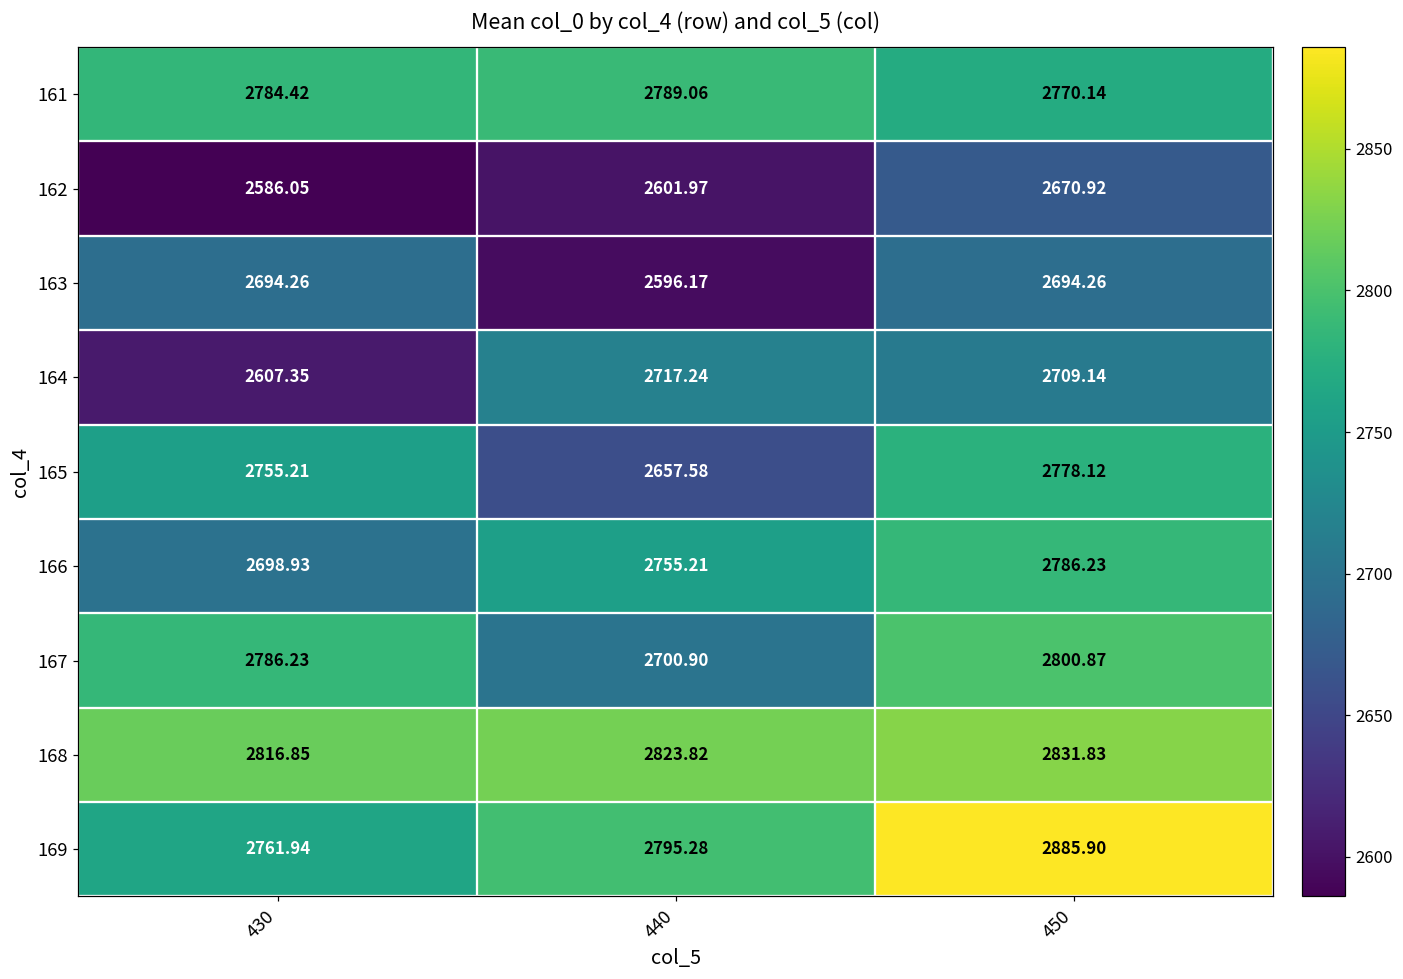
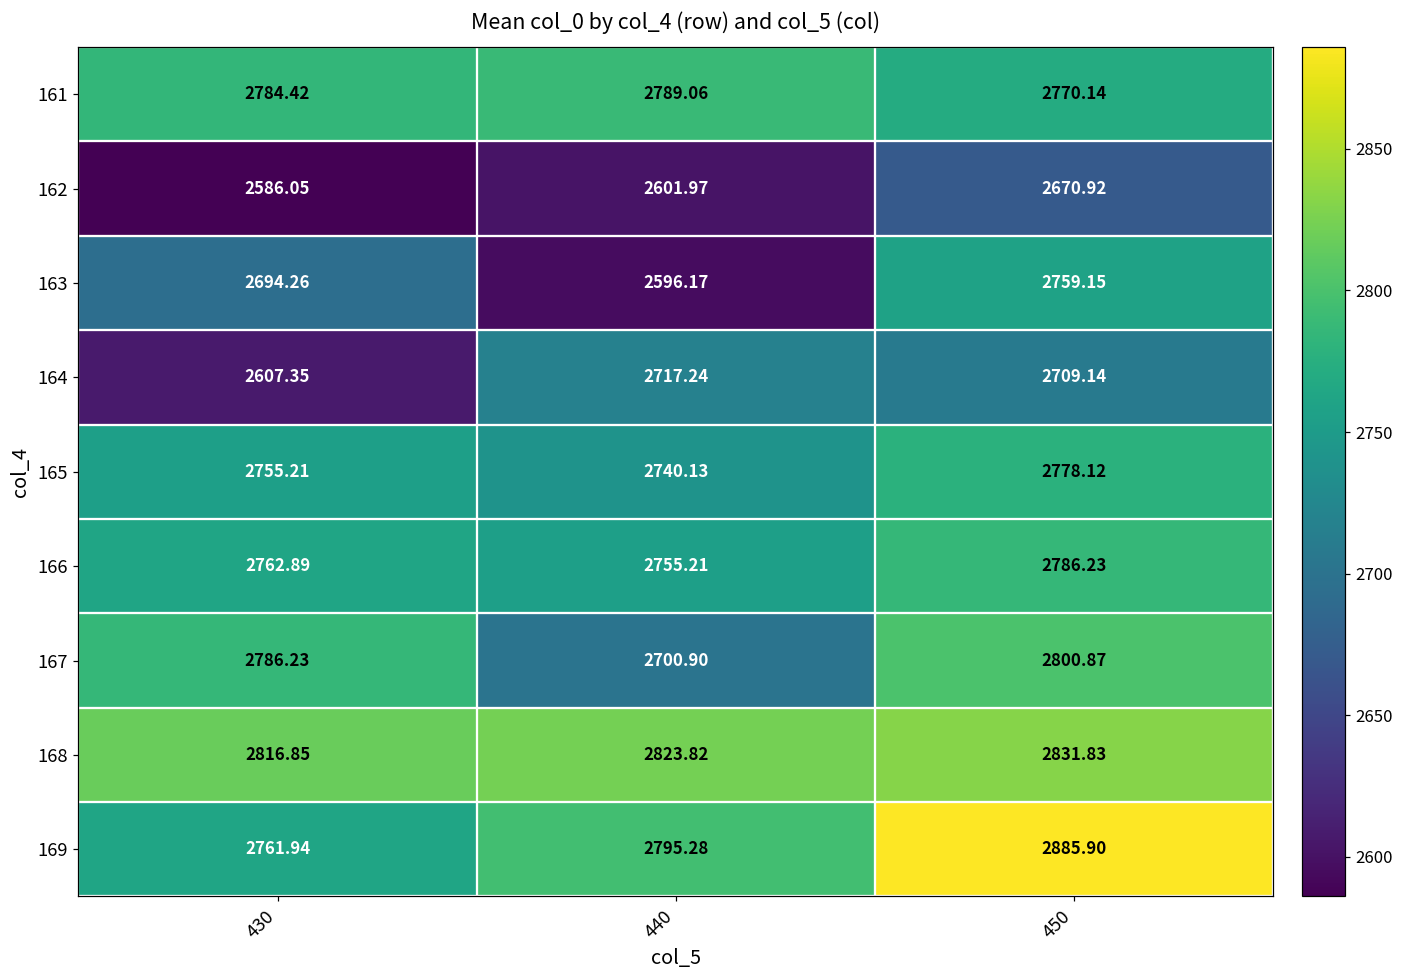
163, 450: 2694.26 -> 2759.15
165, 440: 2657.58 -> 2740.13
166, 430: 2698.93 -> 2762.89
